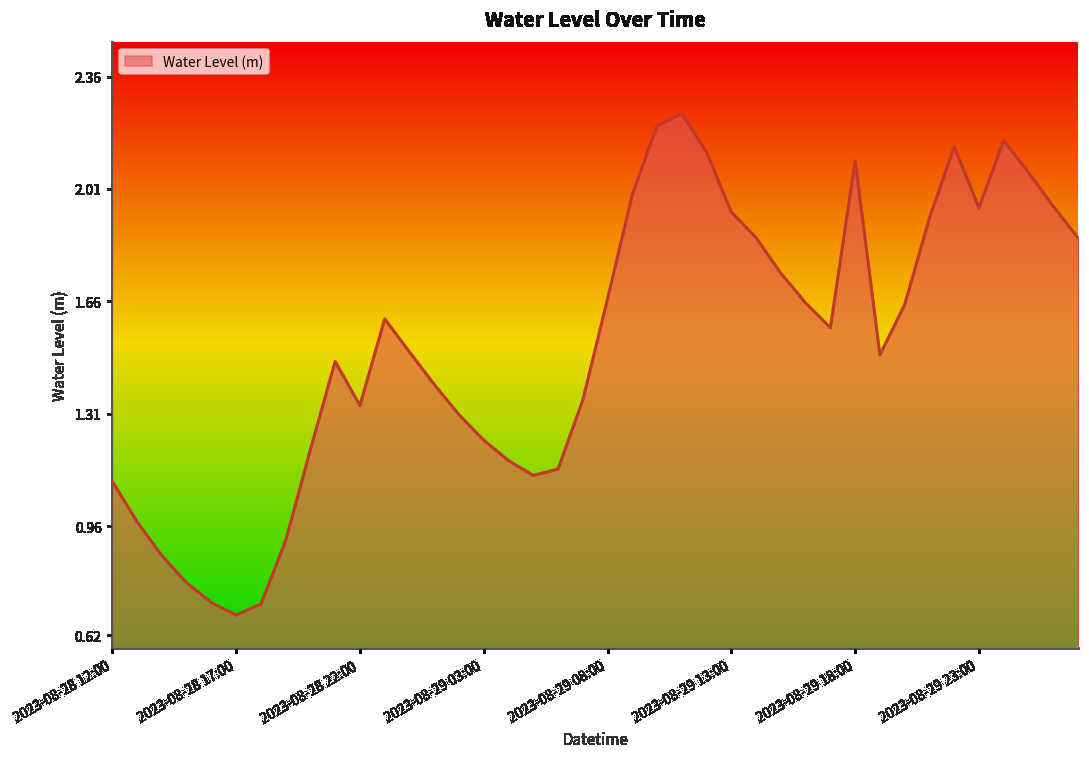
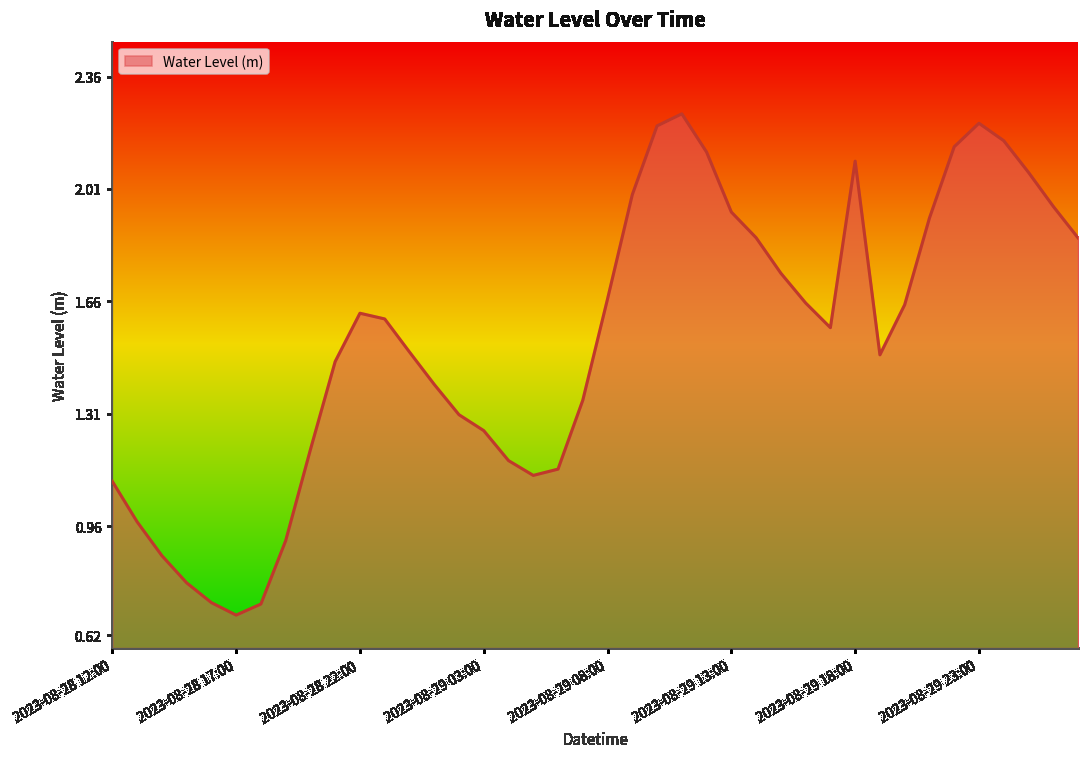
2023-08-28 22:00: 1.34 -> 1.62
2023-08-29 03:00: 1.23 -> 1.26
2023-08-29 23:00: 1.95 -> 2.21
